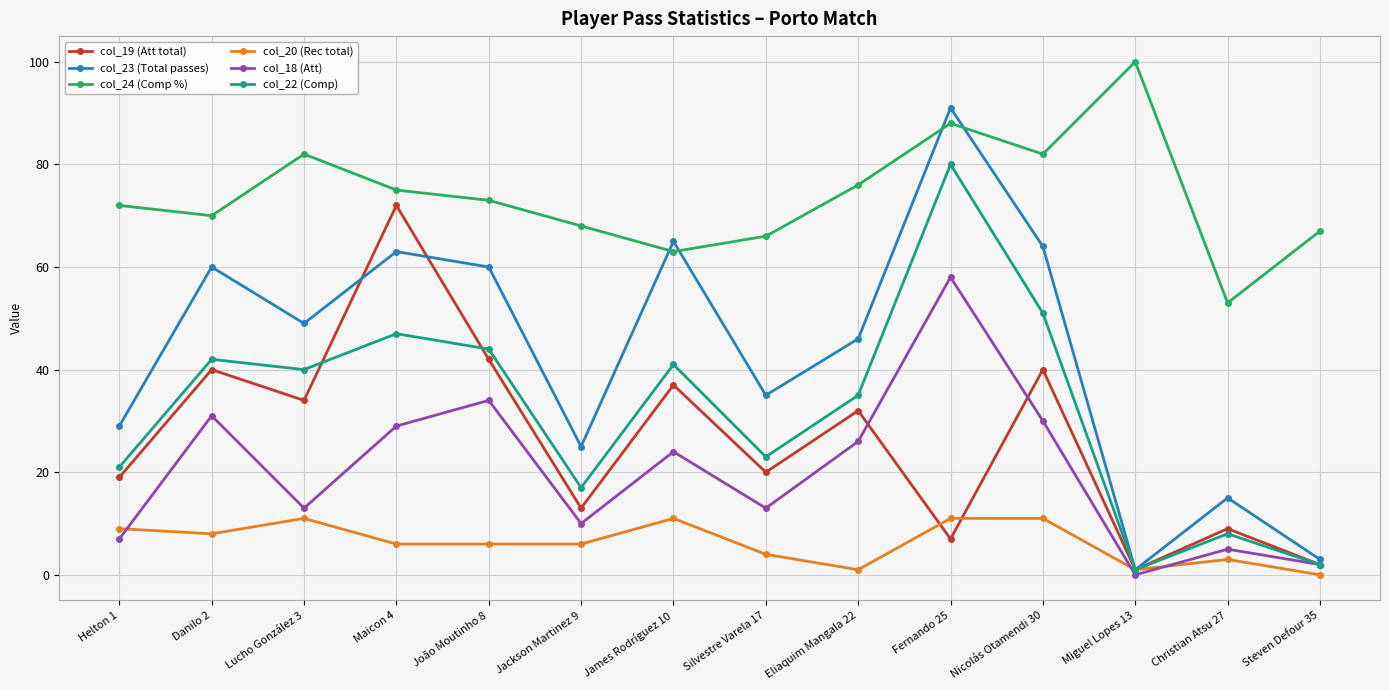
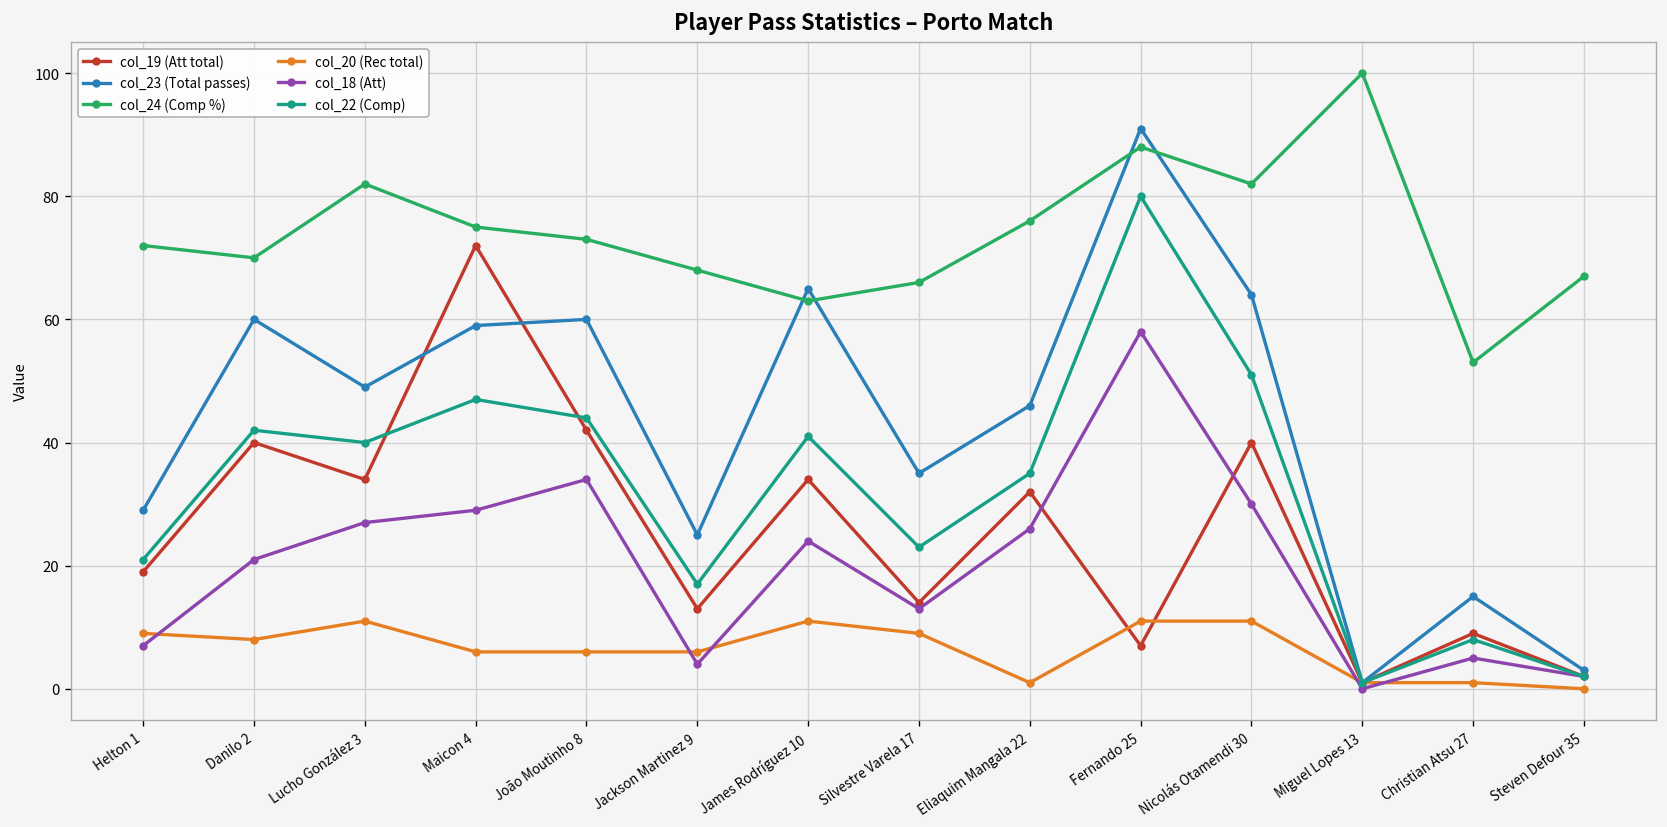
col_18 (Att), Danilo 2: 31 -> 21
col_18 (Att), Lucho González 3: 13 -> 27
col_23 (Total passes), Maicon 4: 63 -> 59
col_18 (Att), Jackson Martinez 9: 10 -> 4
col_19 (Att total), James Rodríguez 10: 37 -> 34
col_19 (Att total), Silvestre Varela 17: 20 -> 14
col_20 (Rec total), Silvestre Varela 17: 4 -> 9
col_20 (Rec total), Christian Atsu 27: 3 -> 1
